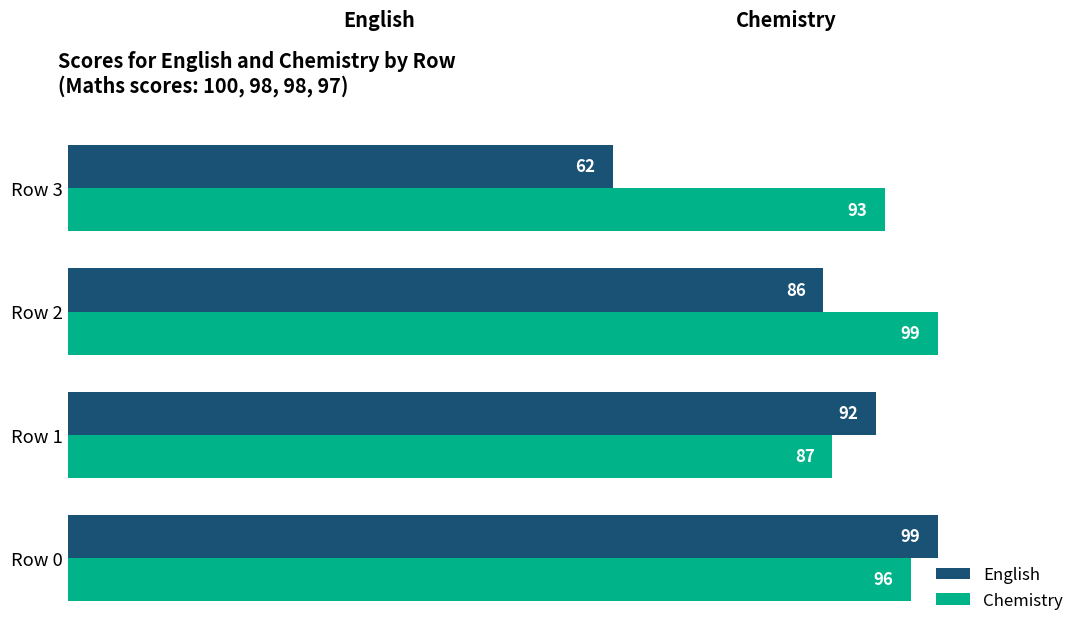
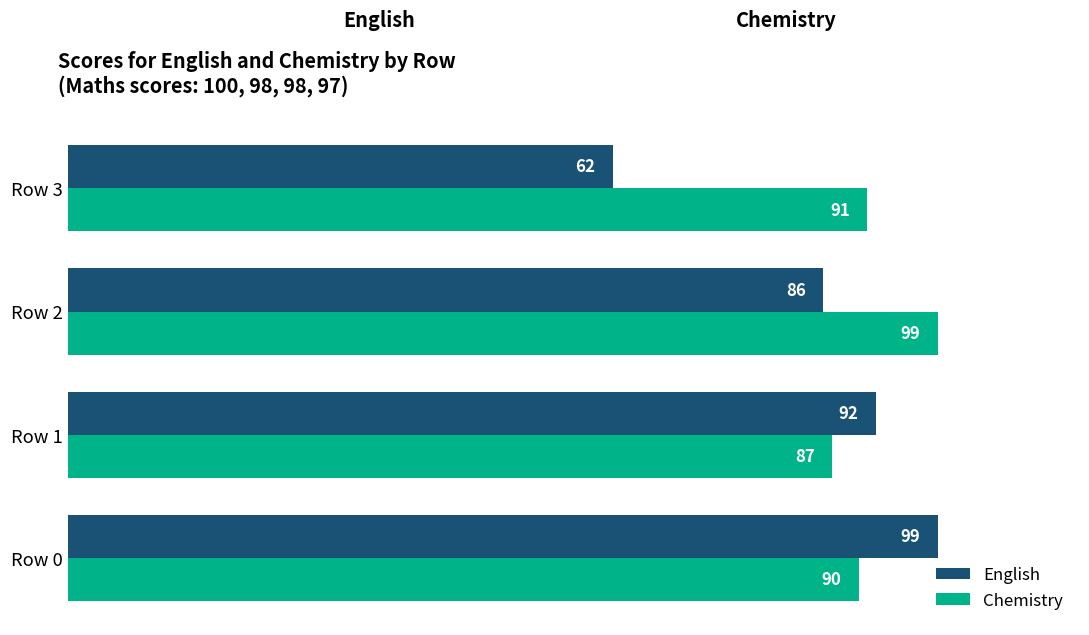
Chemistry, Row 3: 93 -> 91
Chemistry, Row 0: 96 -> 90
